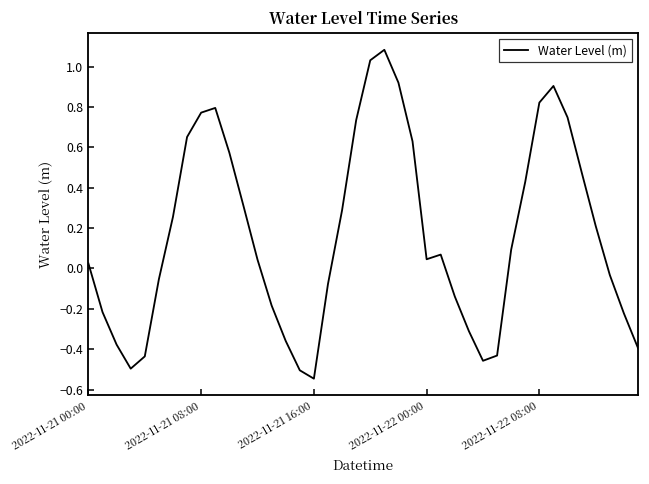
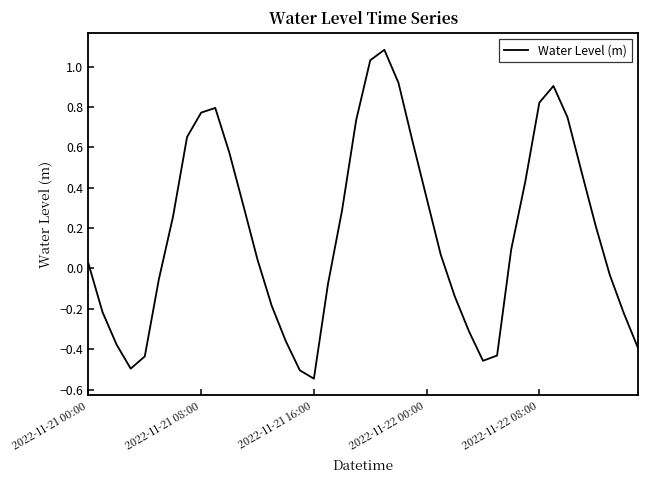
2022-11-22 00:00: 0.05 -> 0.35
